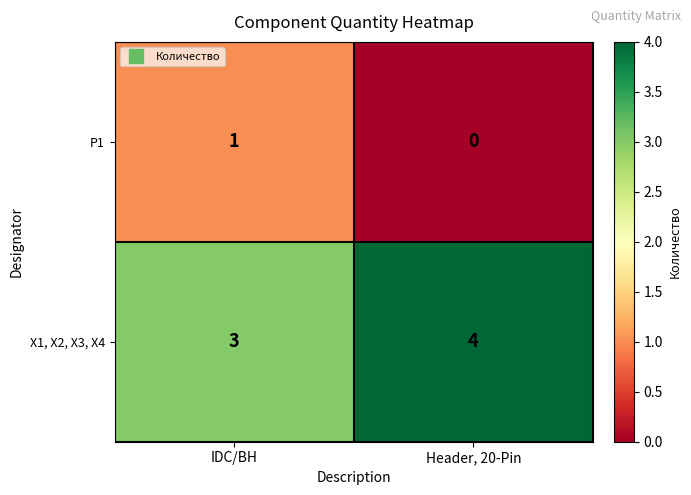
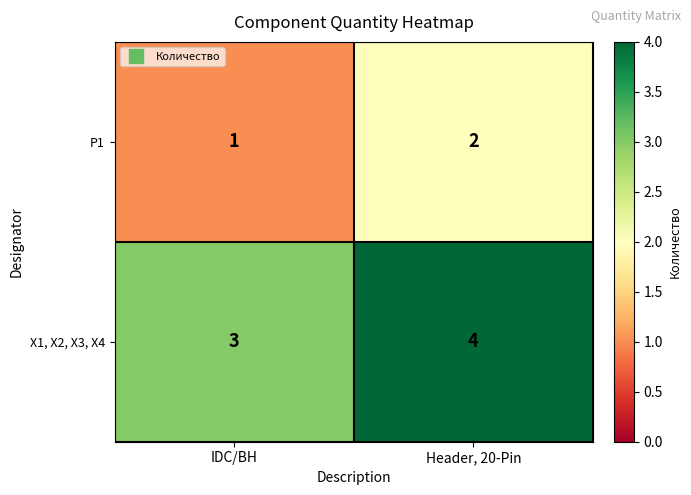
P1, Header, 20-Pin: 0 -> 2
